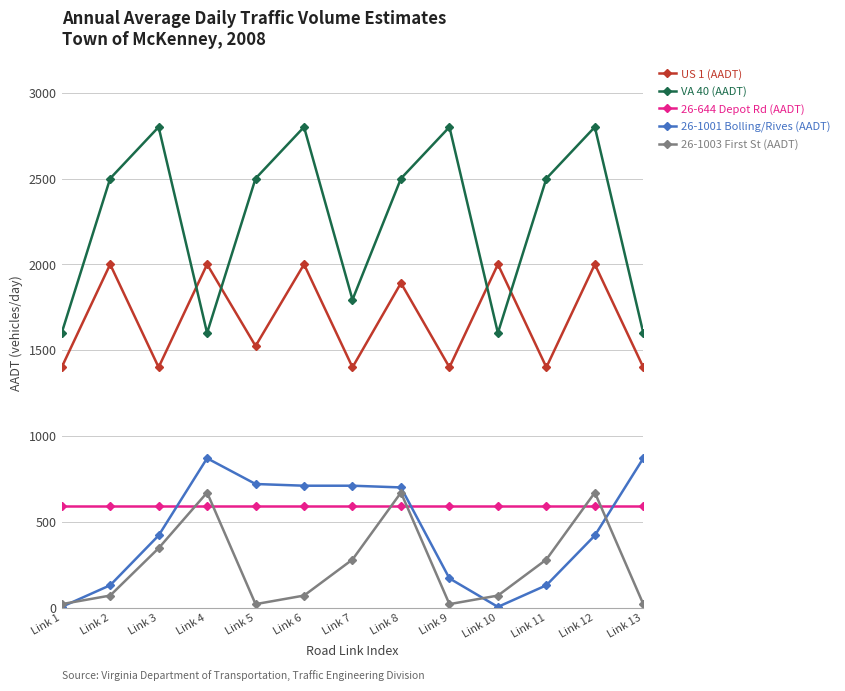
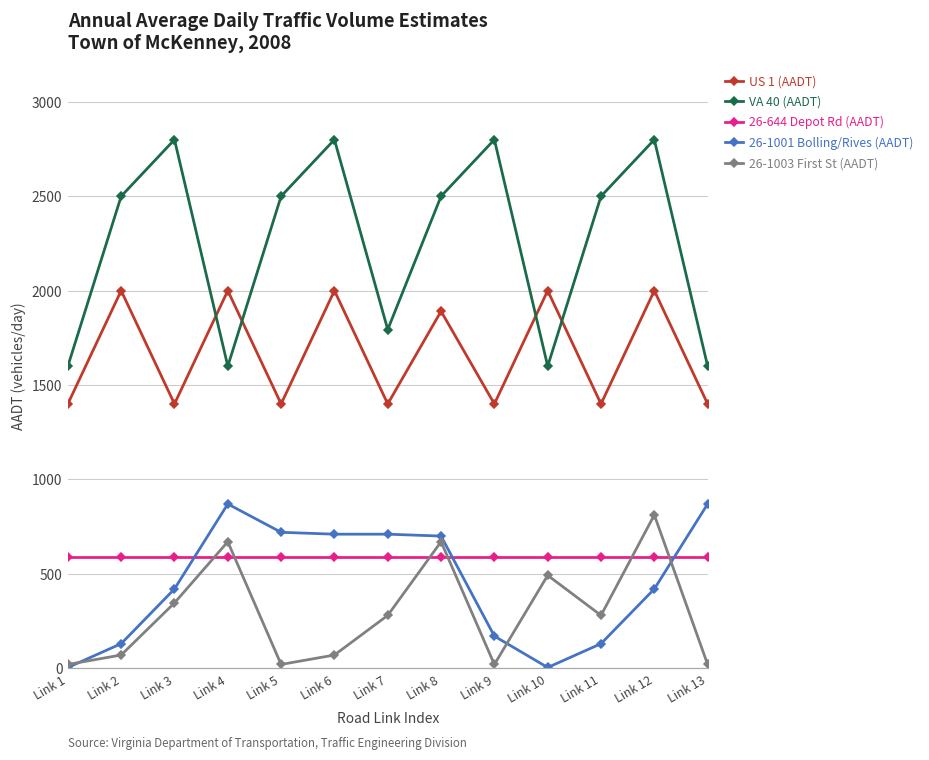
US 1 (AADT), Link 5: 1520 -> 1400
26-1003 First St (AADT), Link 10: 70 -> 490
26-1003 First St (AADT), Link 12: 670 -> 810
